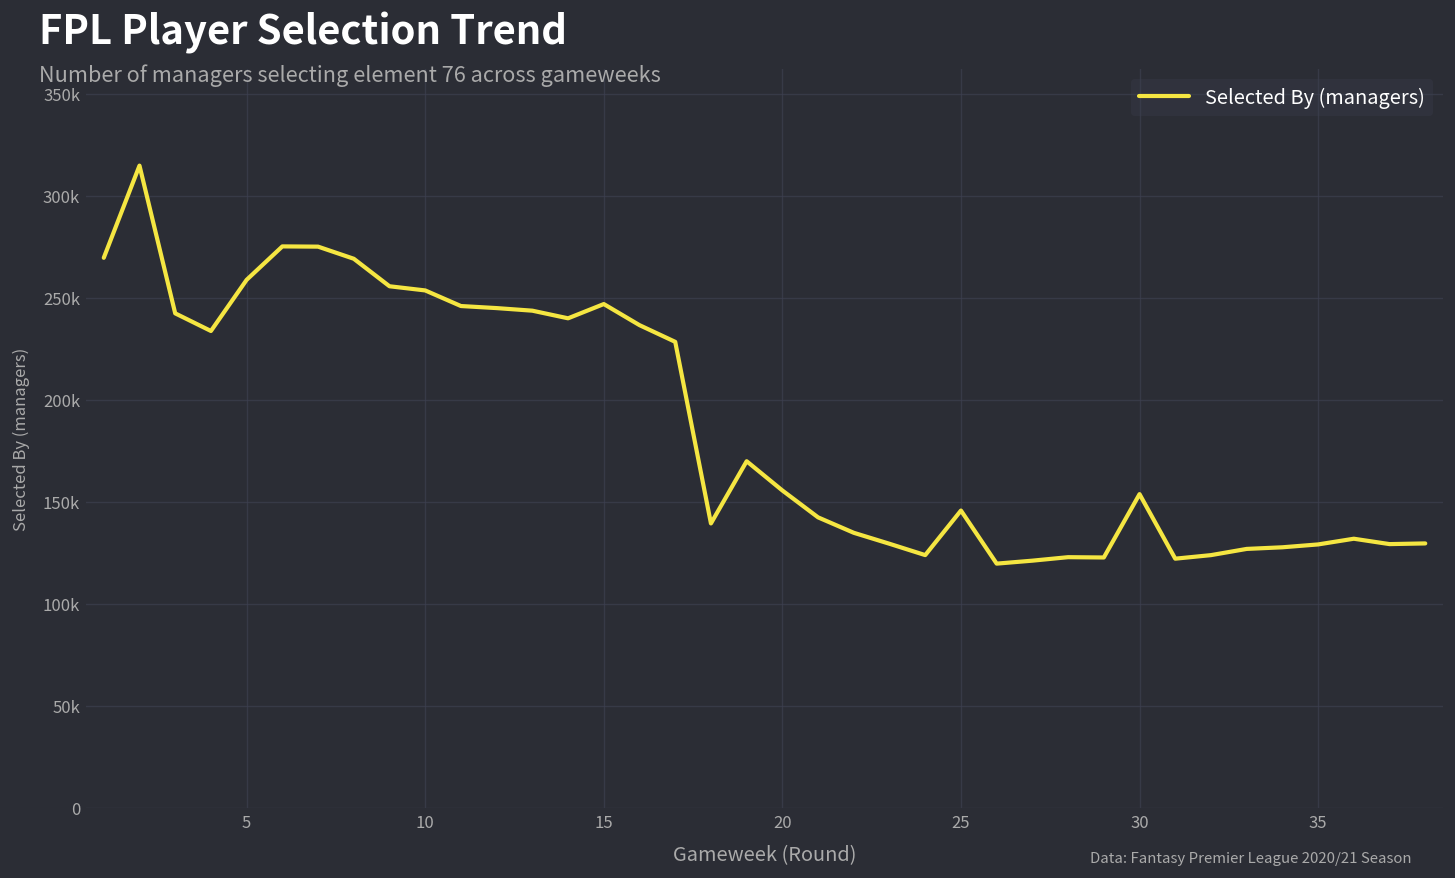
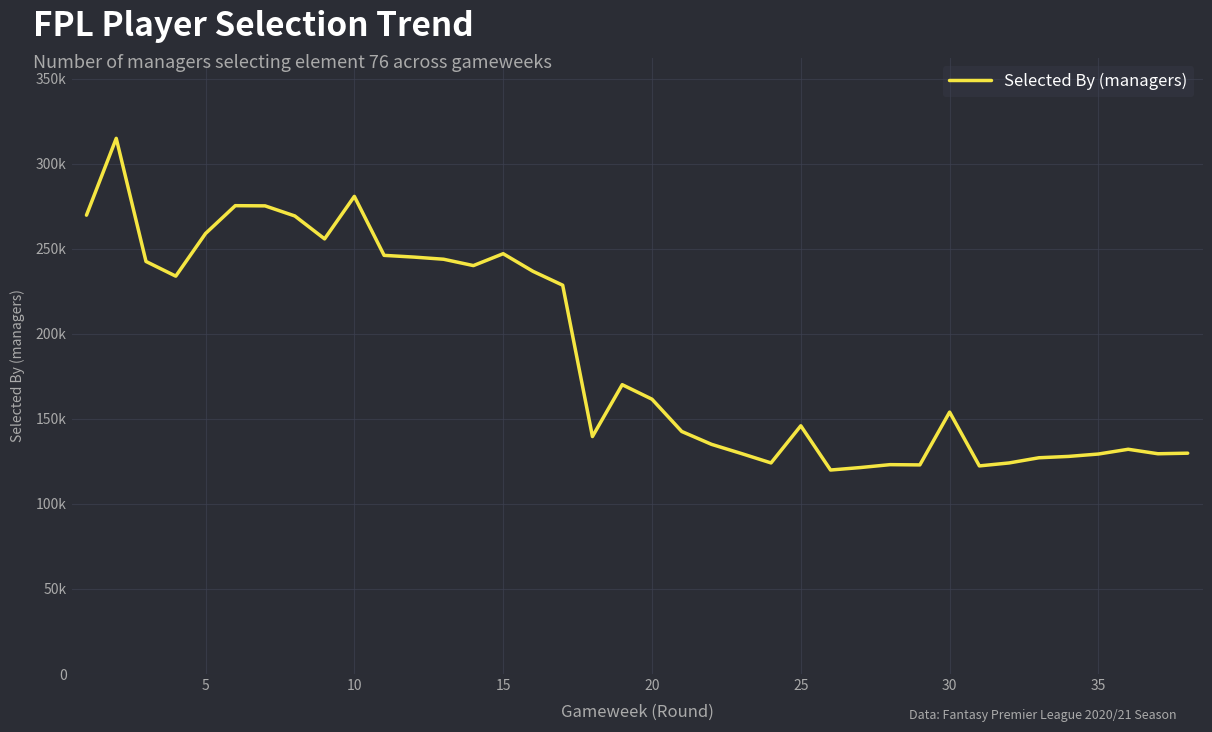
10: 254000 -> 281000
20: 156000 -> 162000
